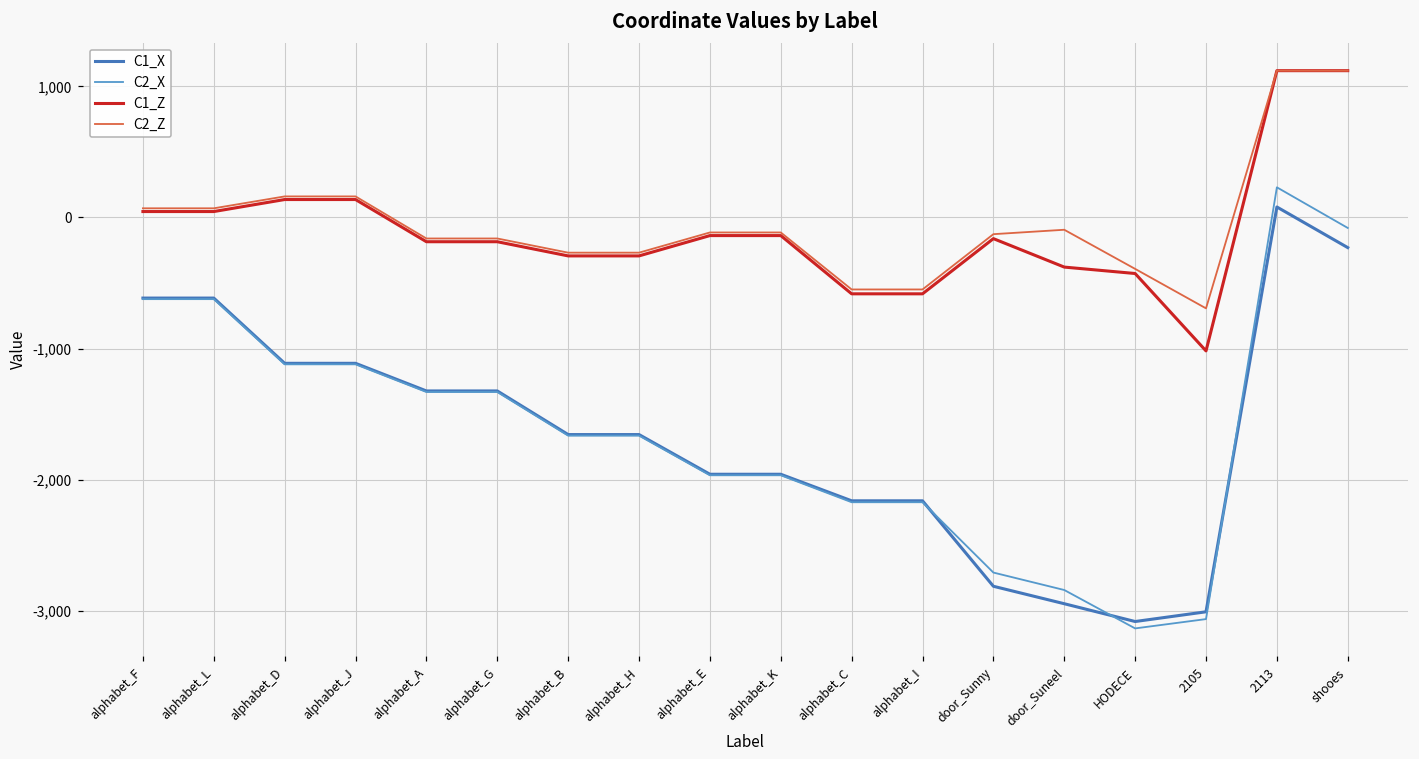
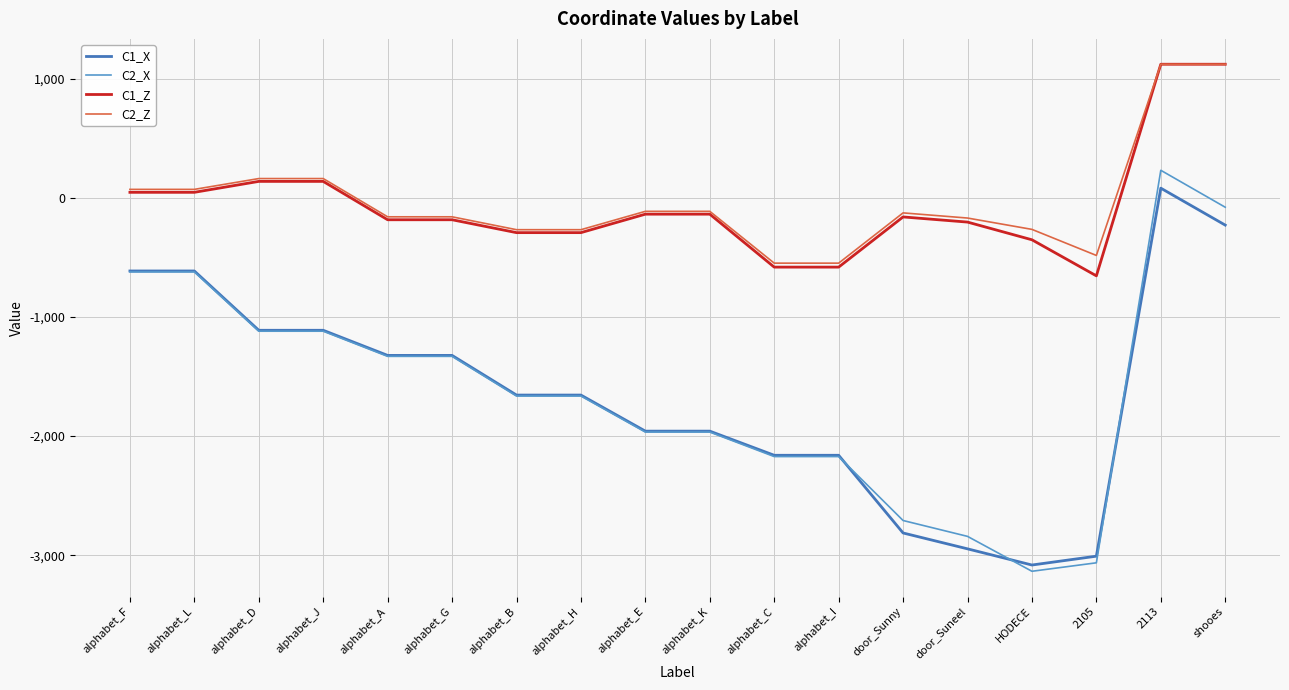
C1_Z, door_Suneel: -380 -> -200
C2_Z, door_Suneel: -90 -> -170
C1_Z, HODECE: -430 -> -350
C2_Z, HODECE: -390 -> -270
C1_Z, 2105: -1,020 -> -660
C2_Z, 2105: -690 -> -480
